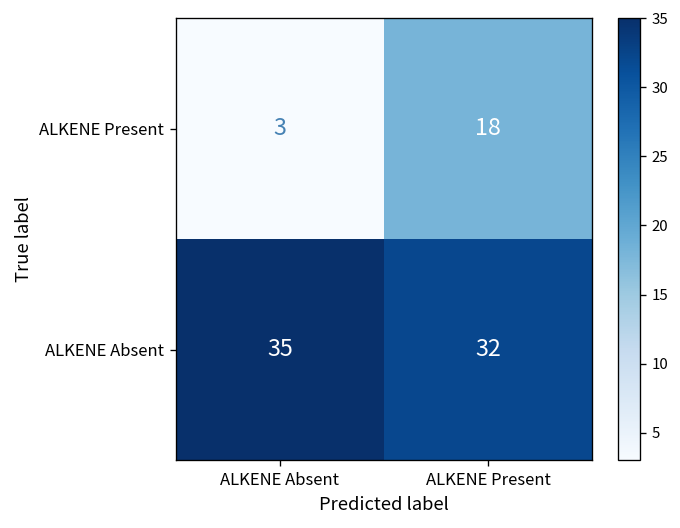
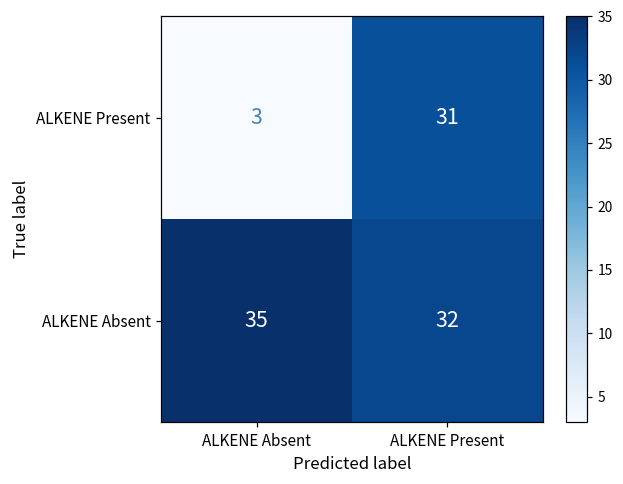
ALKENE Present, ALKENE Present: 18 -> 31
